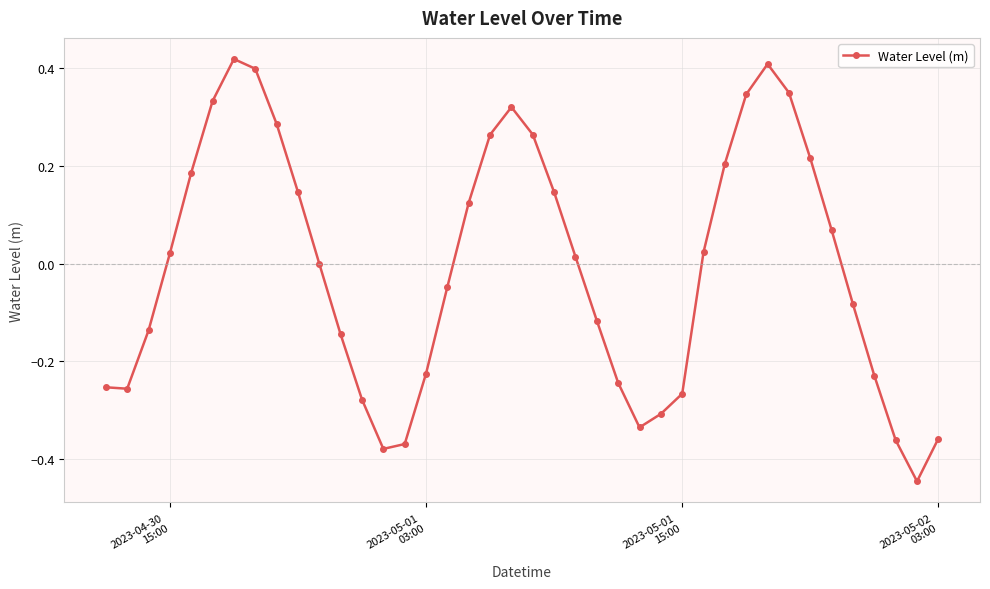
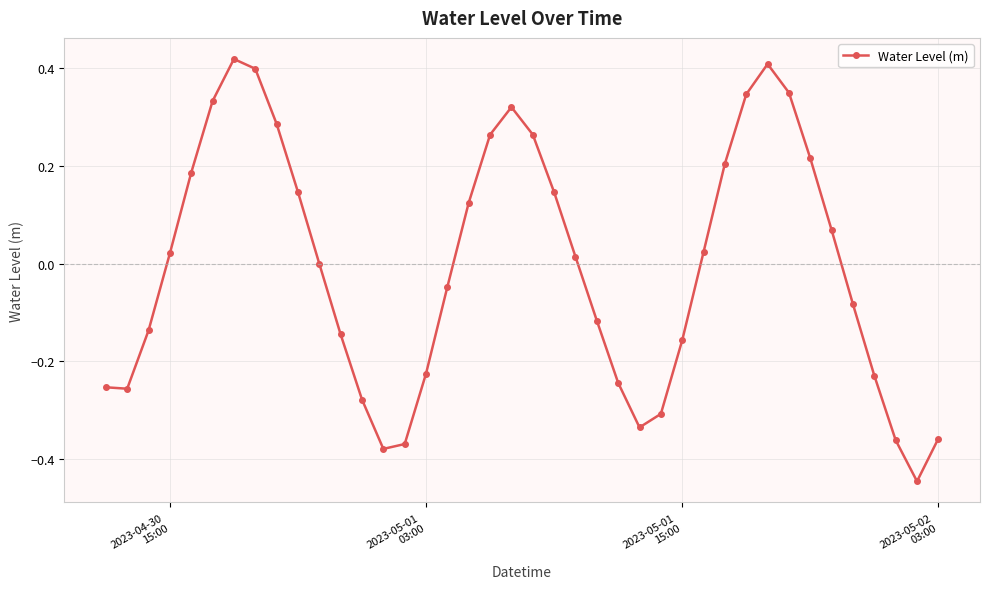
2023-05-01 15:00: -0.27 -> -0.16
